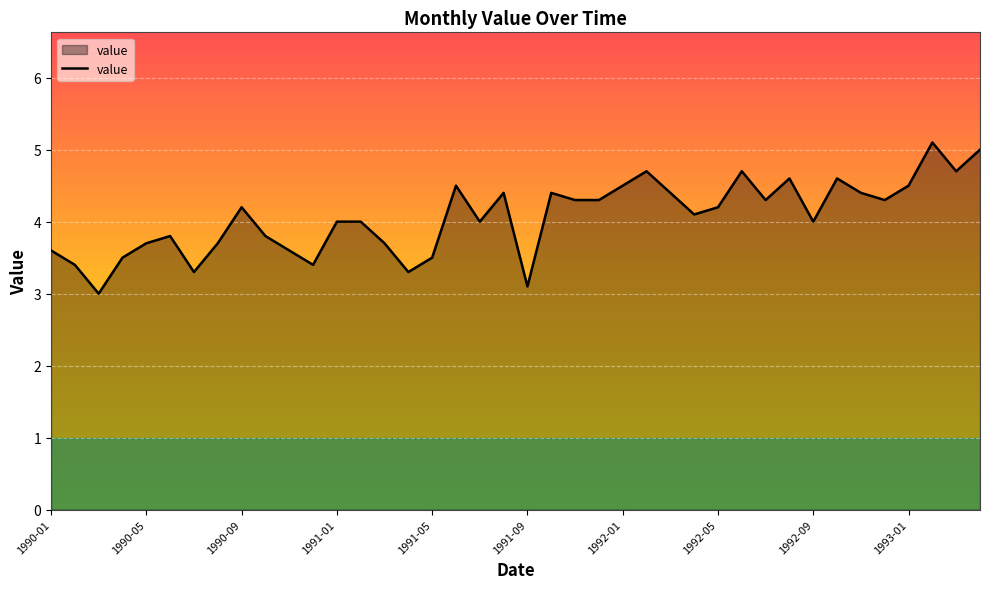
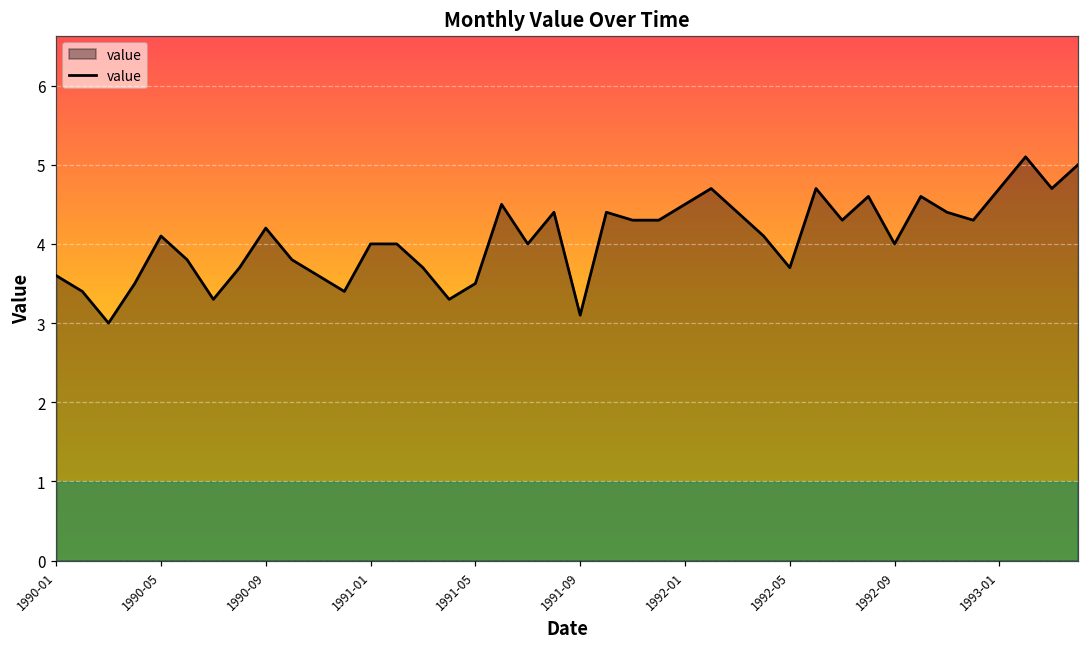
1990-05: 3.7 -> 4.1
1992-05: 4.2 -> 3.7
1993-01: 4.5 -> 4.7
